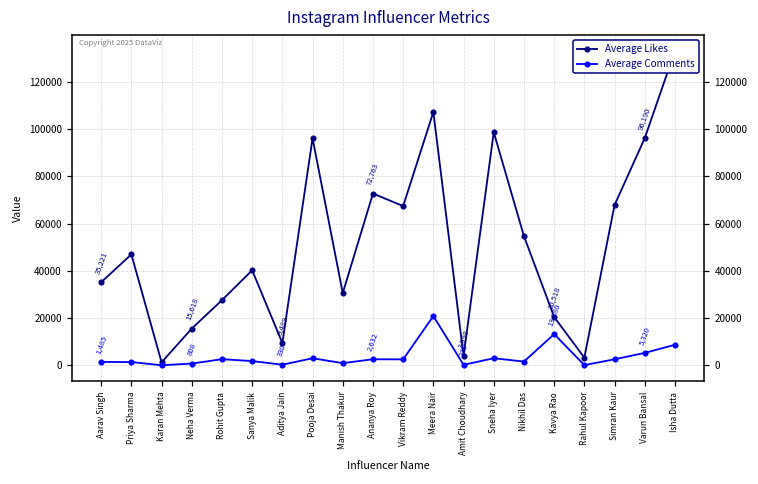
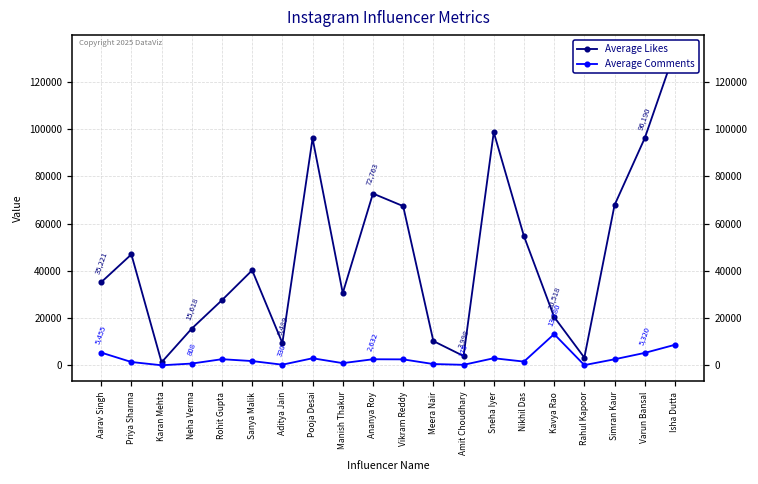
Average Comments, Aarav Singh: 1,485 -> 5,455
Average Likes, Meera Nair: 107000 -> 10000
Average Comments, Meera Nair: 21000 -> 1000
